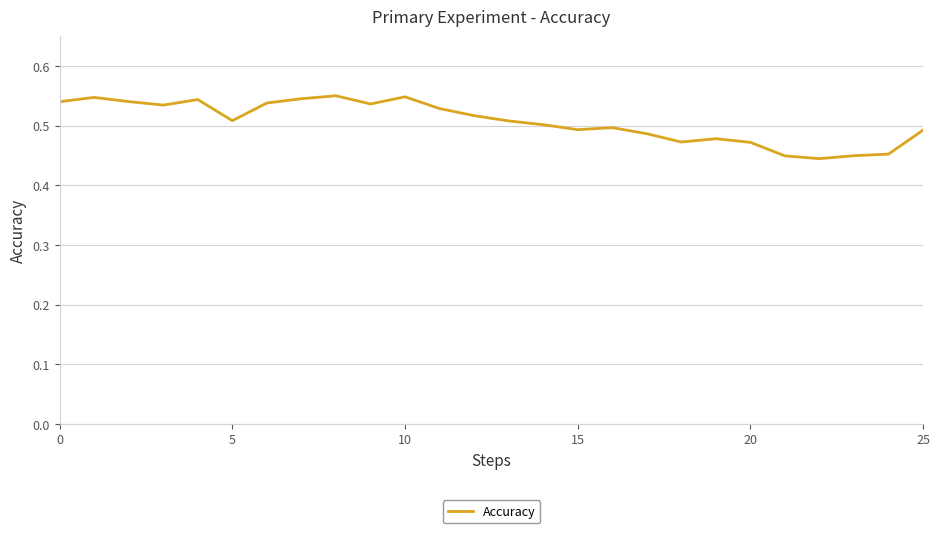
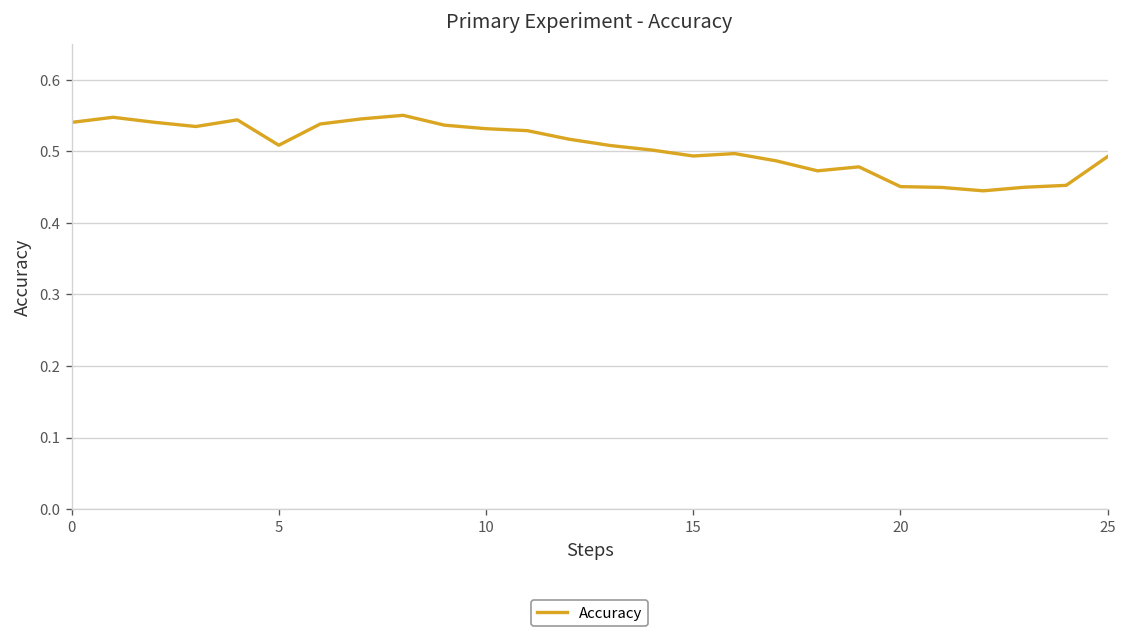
10: 0.55 -> 0.53
20: 0.47 -> 0.45
